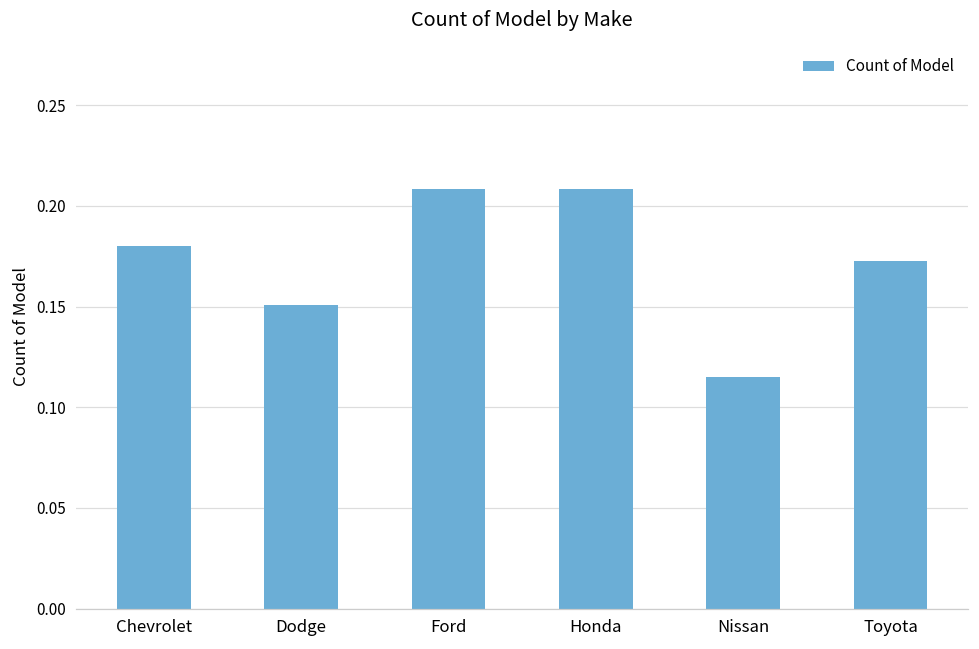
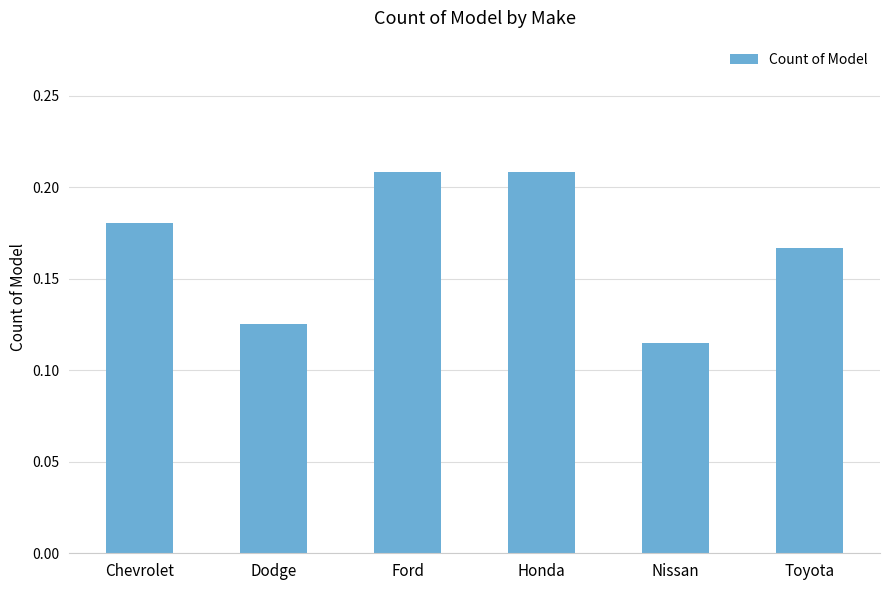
Dodge: 0.151 -> 0.125
Toyota: 0.173 -> 0.167
